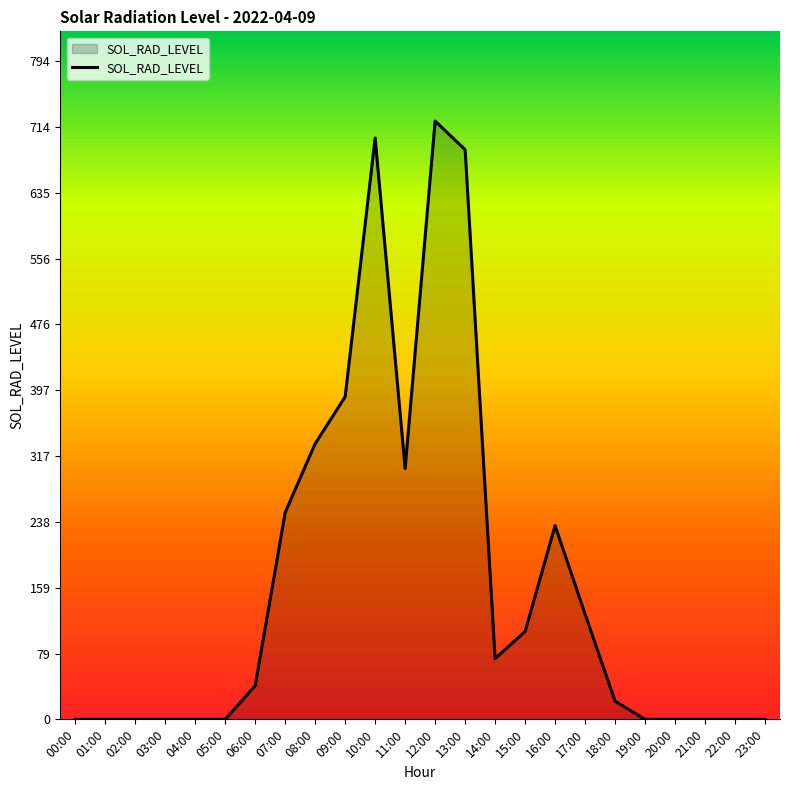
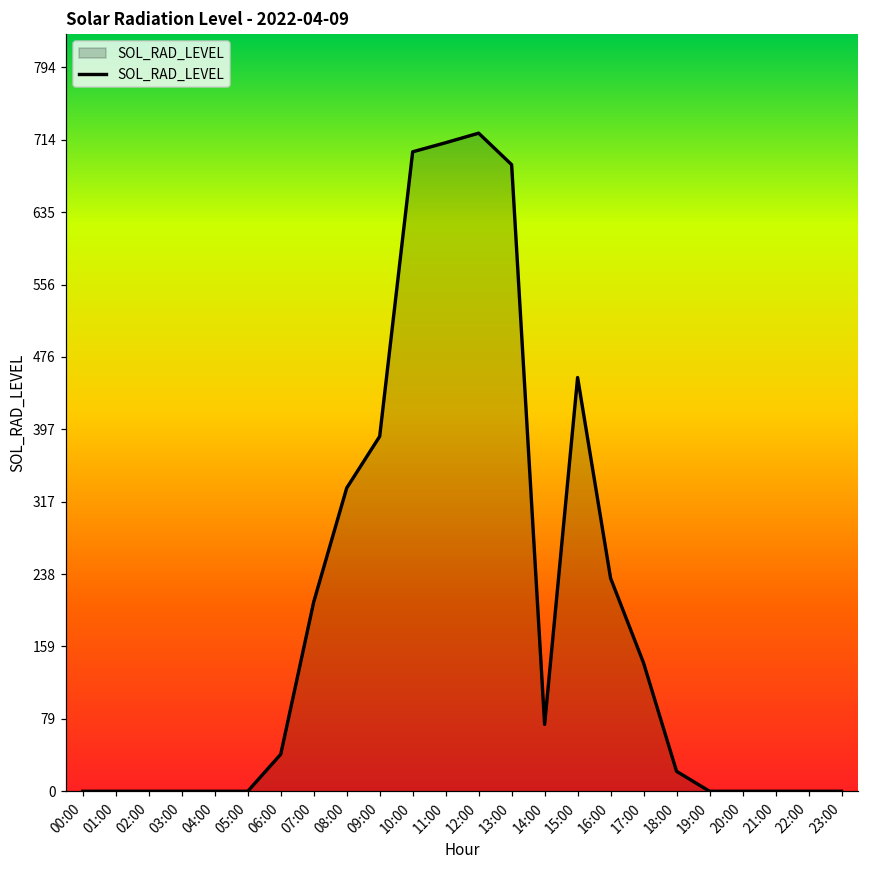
07:00: 250 -> 210
11:00: 300 -> 710
15:00: 110 -> 450
17:00: 130 -> 140
